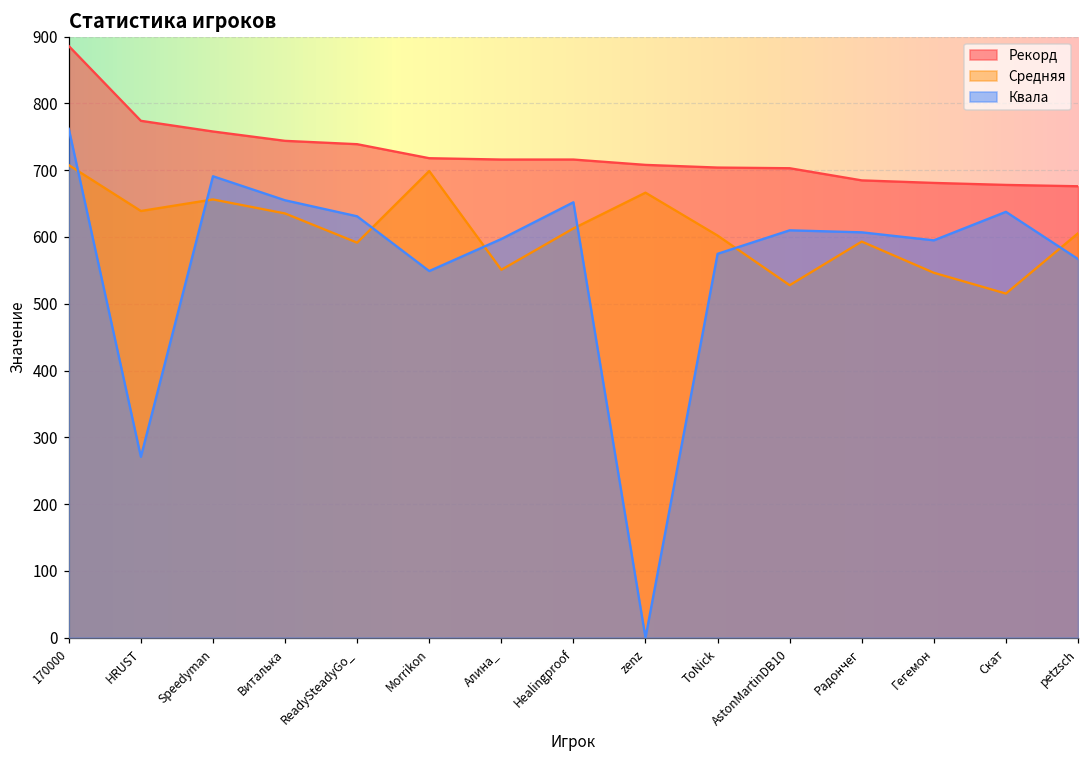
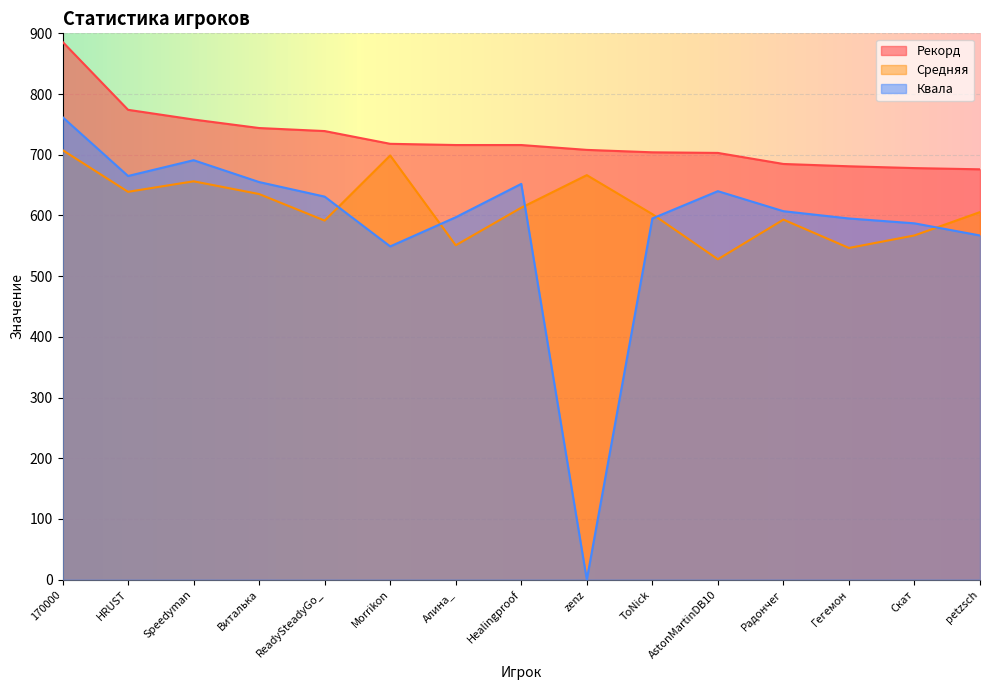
Квала, HRUST: 270 -> 670
Квала, ToNick: 570 -> 600
Квала, AstonMartinDB10: 610 -> 640
Средняя, Скат: 520 -> 570
Квала, Скат: 640 -> 590
